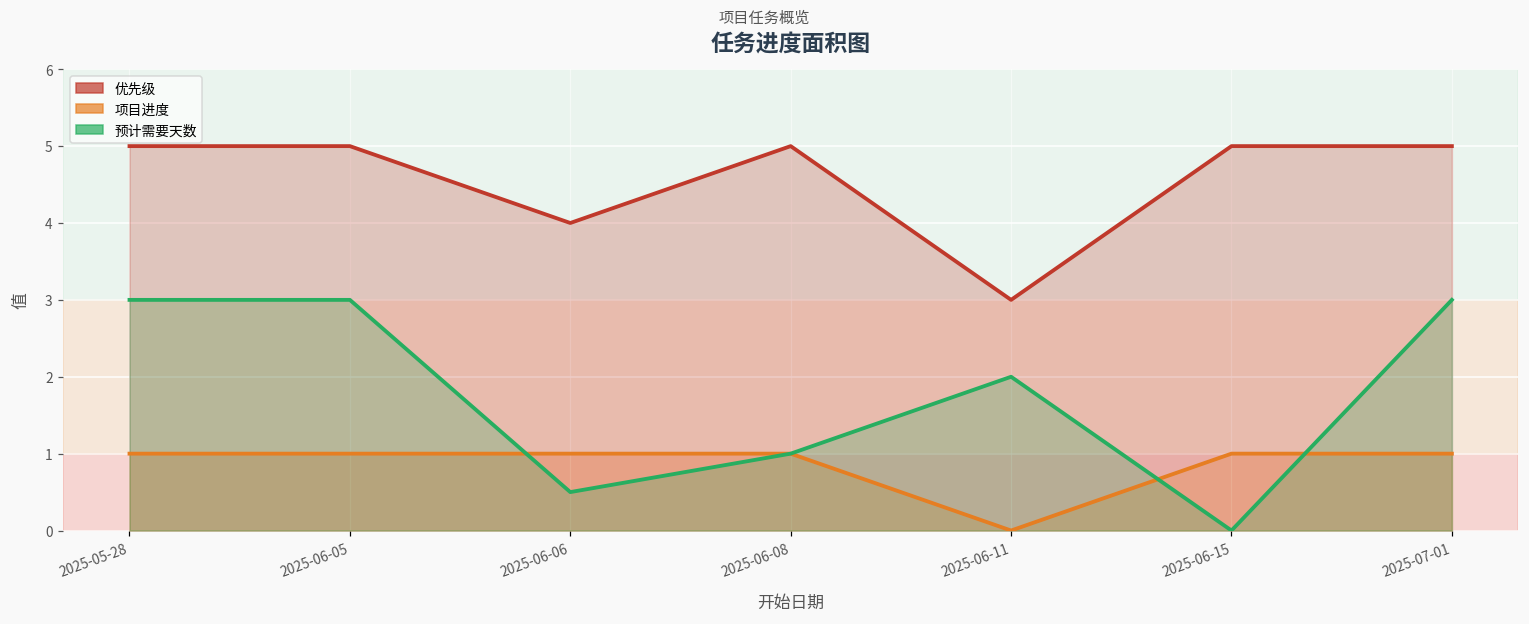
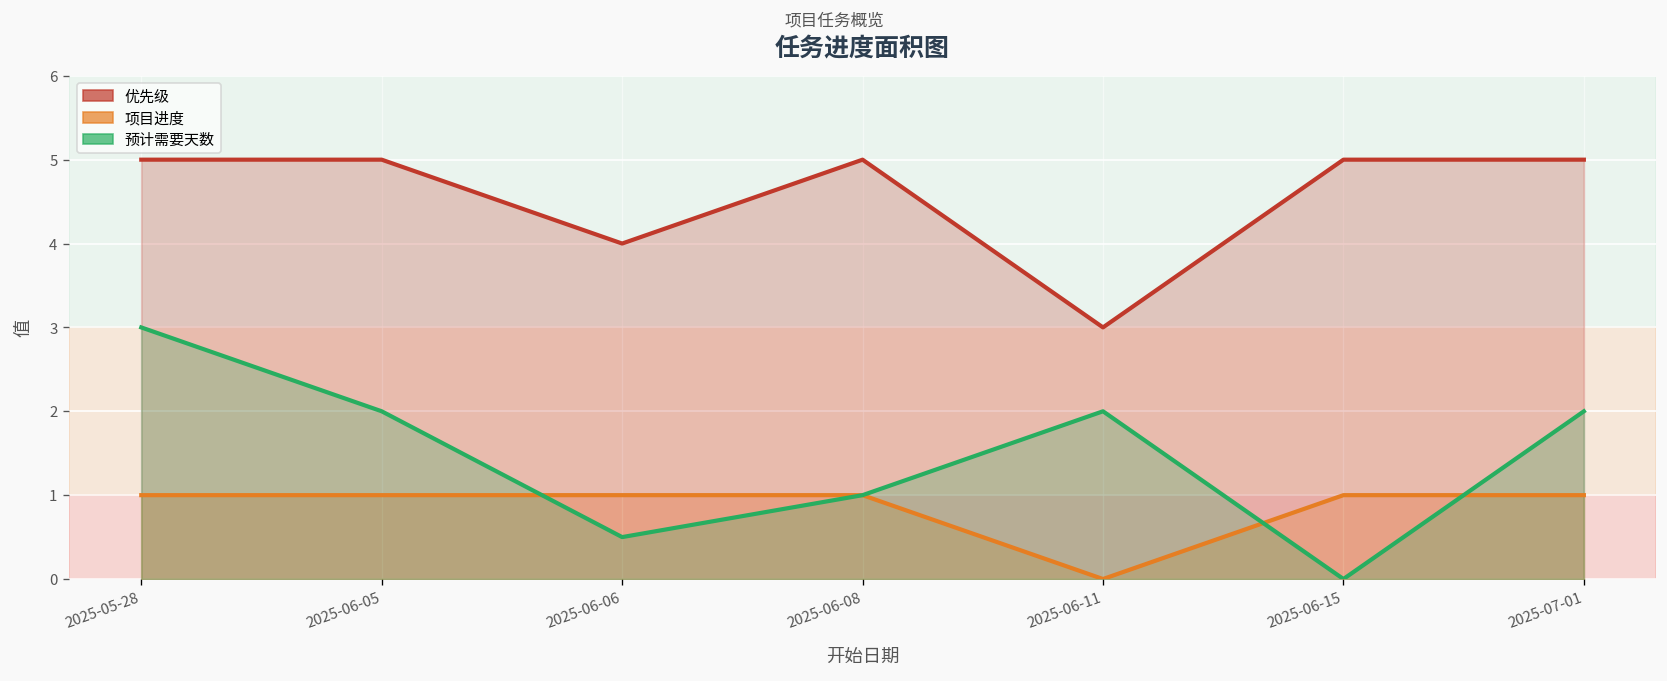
预计需要天数, 2025-06-05: 3 -> 2
预计需要天数, 2025-07-01: 3 -> 2
